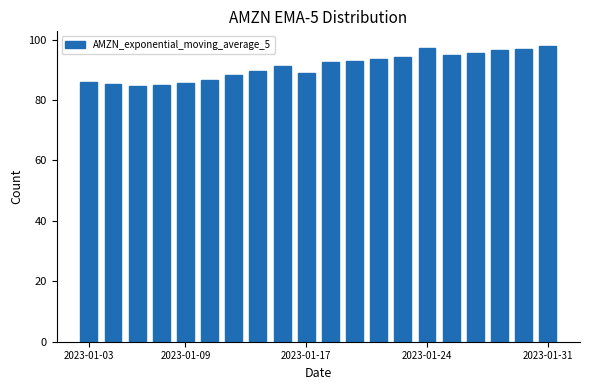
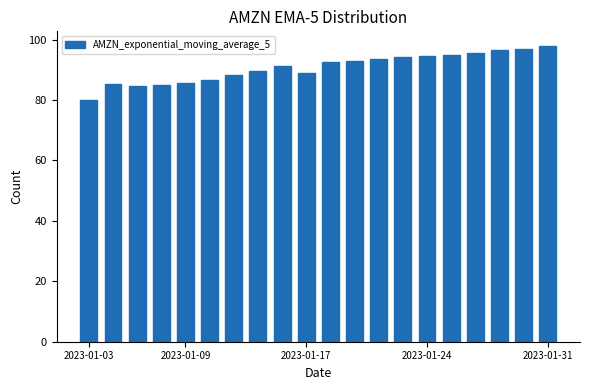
2023-01-03: 86 -> 80
2023-01-24: 97 -> 94
